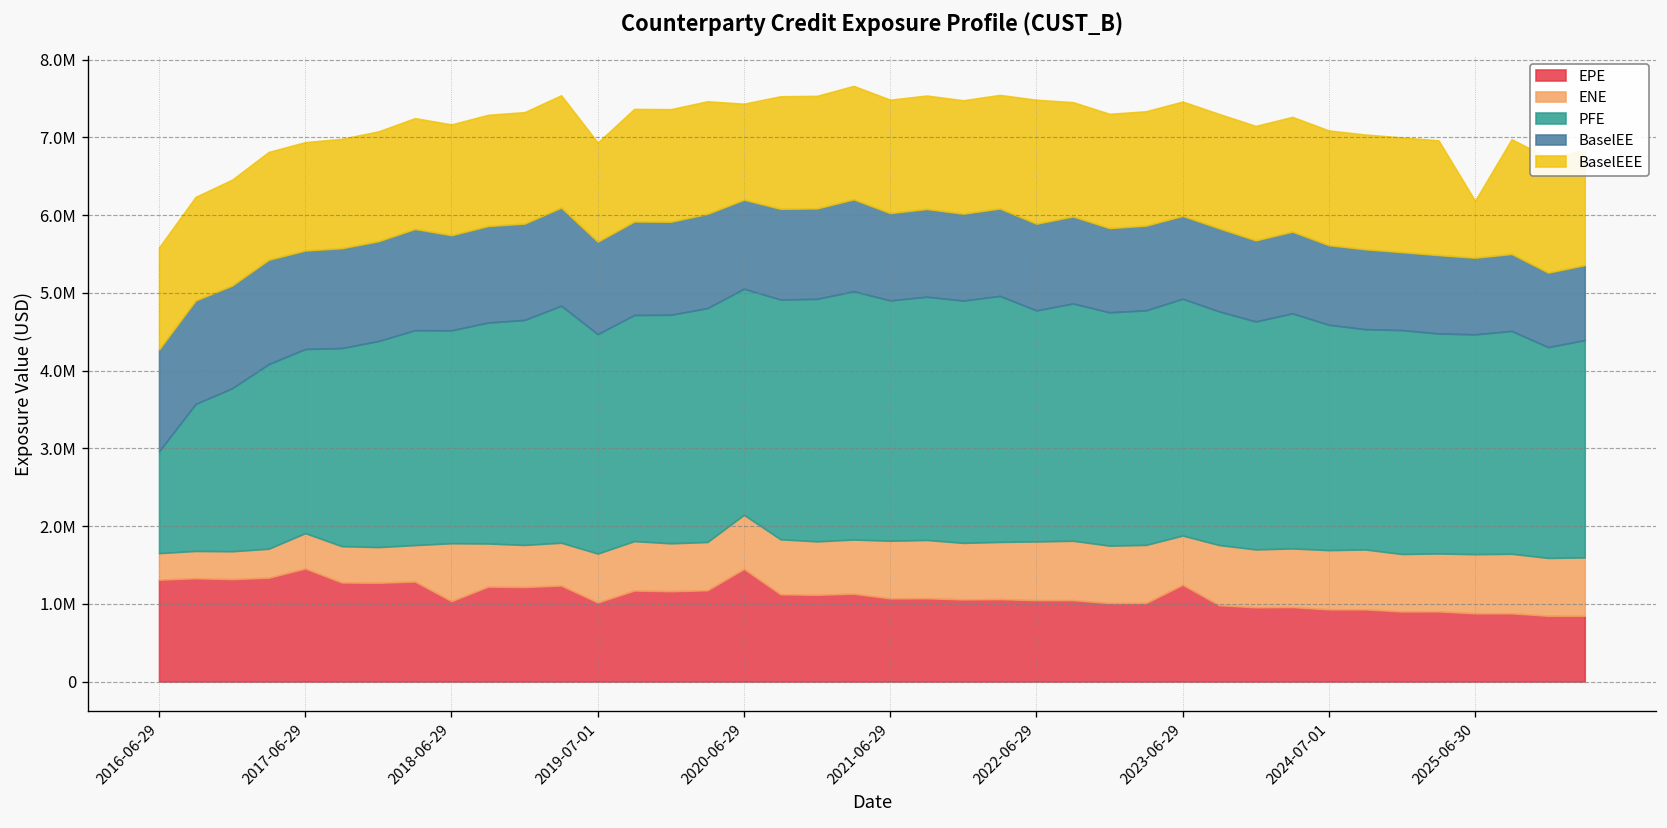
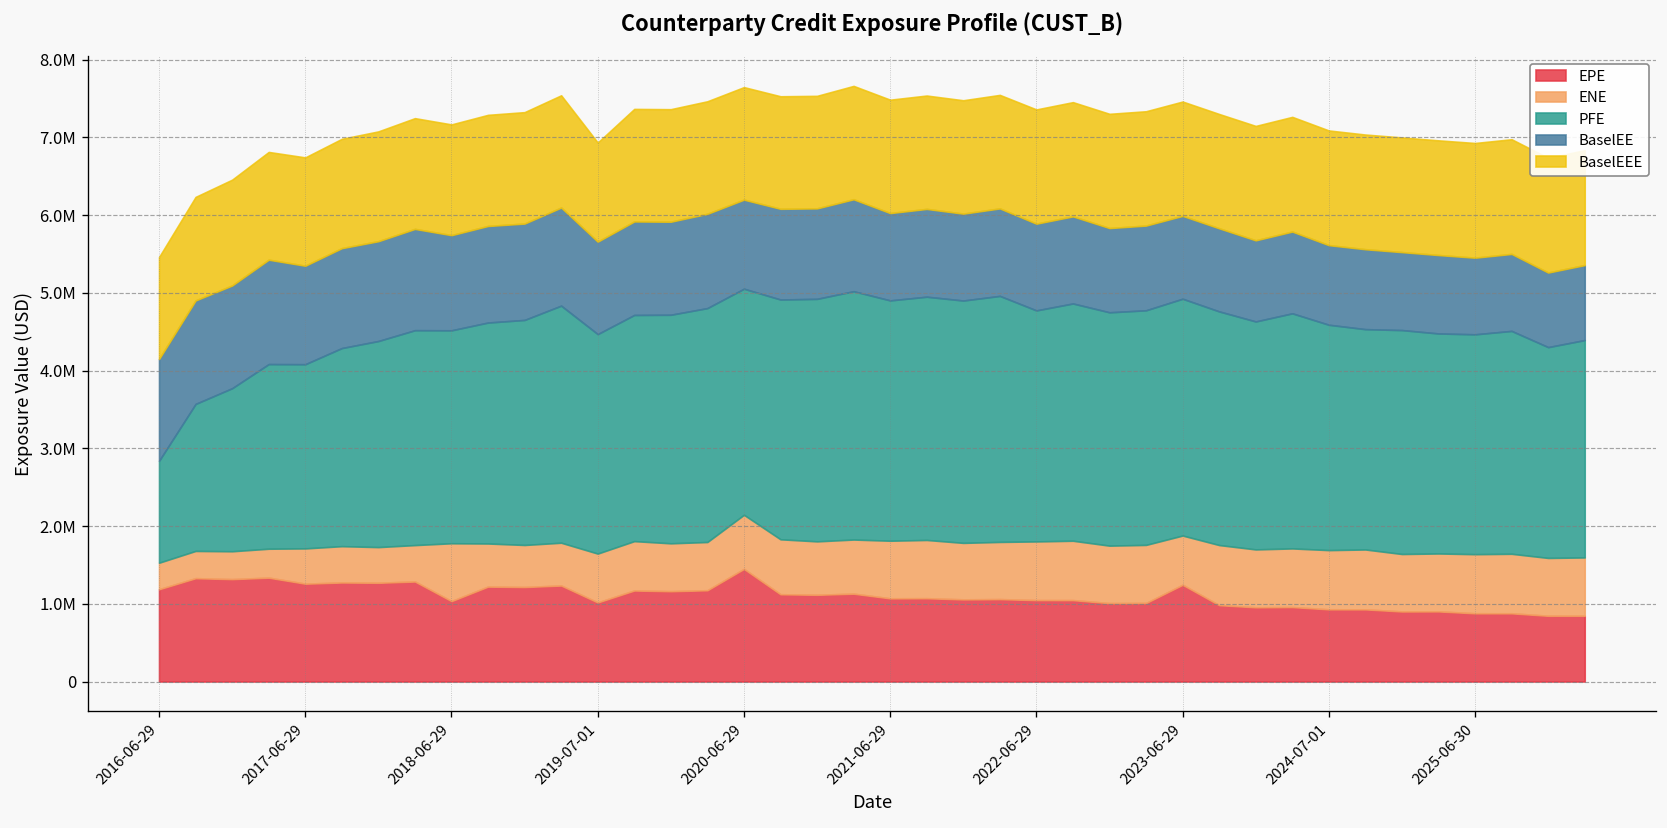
EPE, 2016-06-29: 1300000 -> 1200000
EPE, 2017-06-29: 1500000 -> 1300000
BaselEEE, 2020-06-29: 1200000 -> 1400000
BaselEEE, 2022-06-29: 1600000 -> 1500000
BaselEEE, 2025-06-30: 700000 -> 1500000
